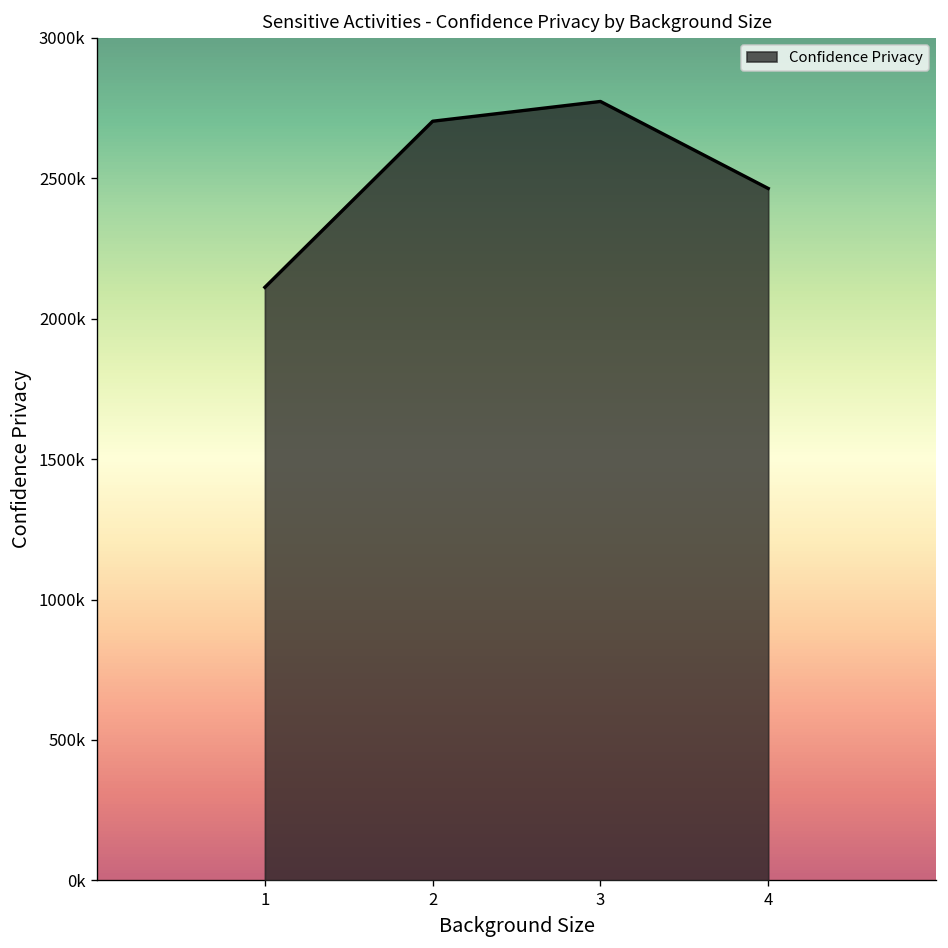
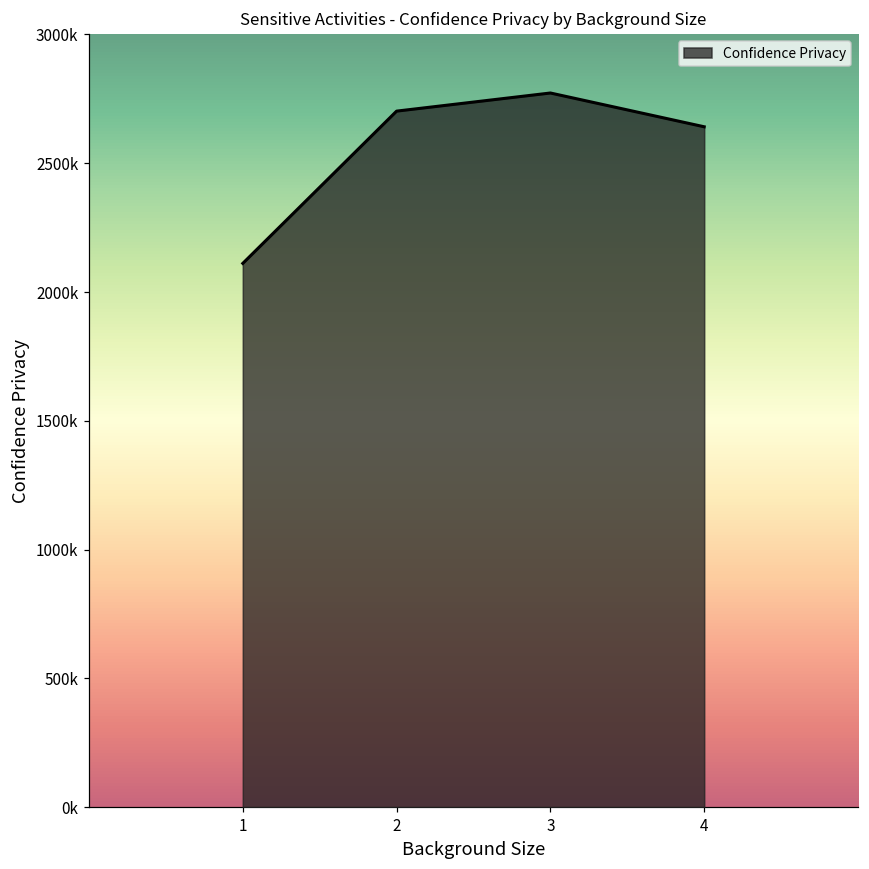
4: 2460000 -> 2640000
